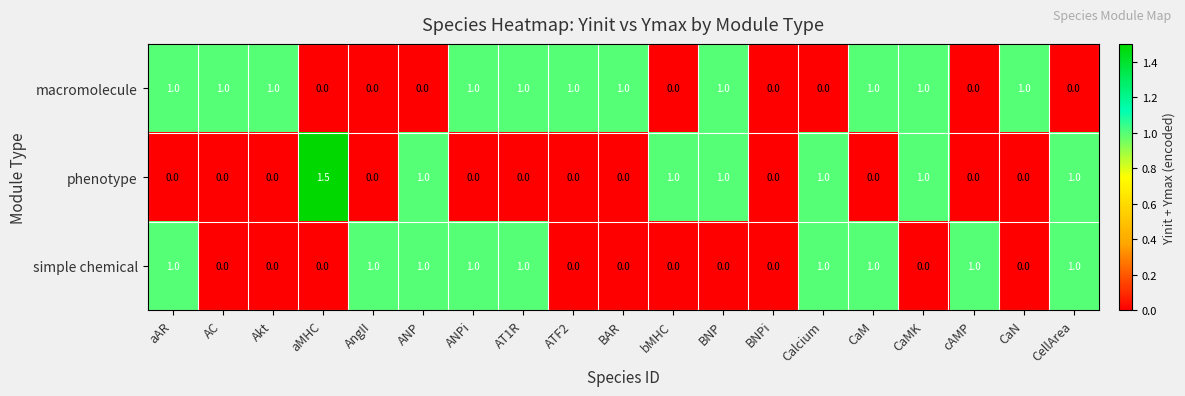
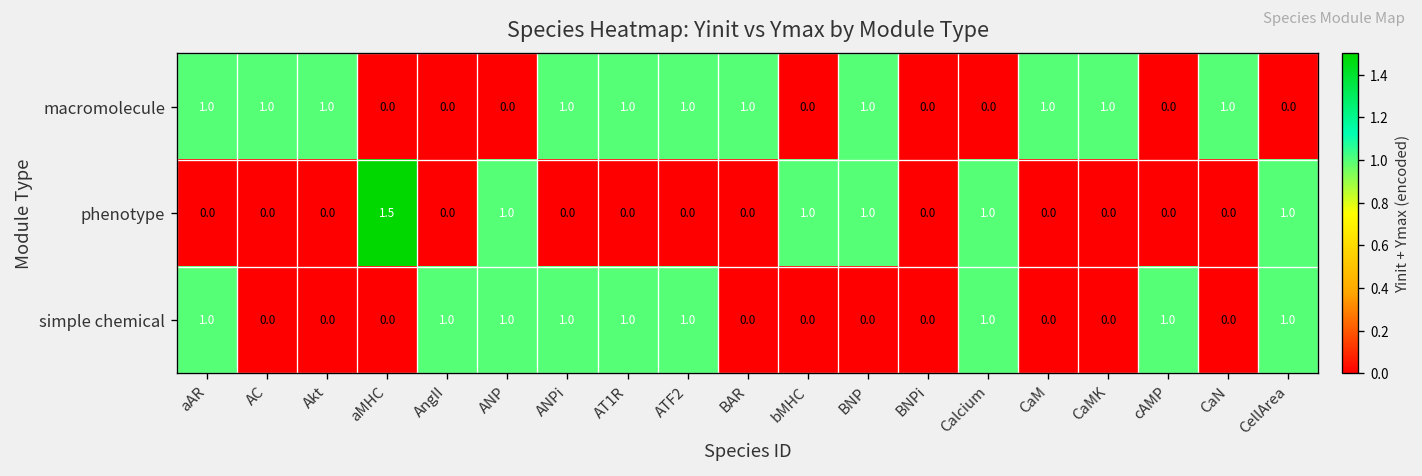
phenotype, CaMK: 1.0 -> 0.0
simple chemical, ATF2: 0.0 -> 1.0
simple chemical, CaM: 1.0 -> 0.0
